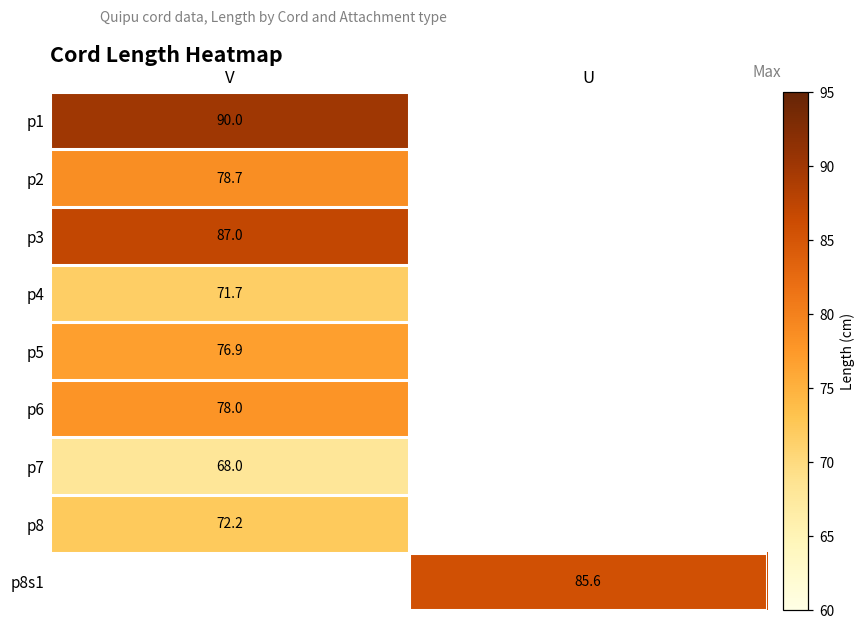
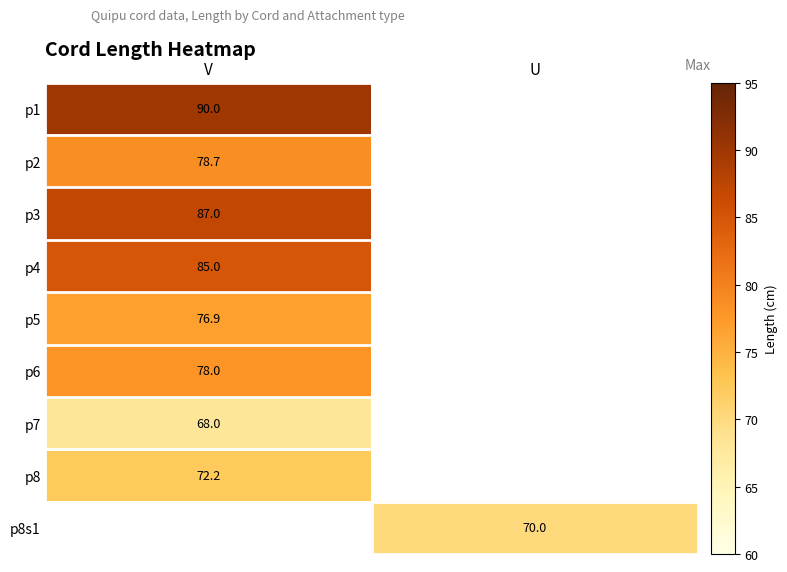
p4, V: 71.7 -> 85.0
p8s1, U: 85.6 -> 70.0
